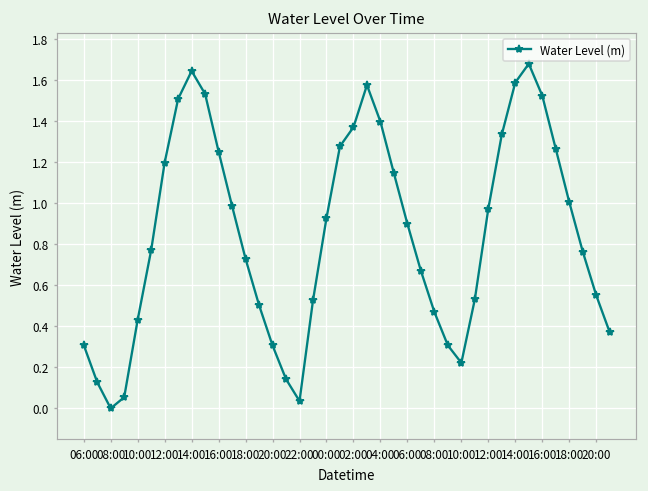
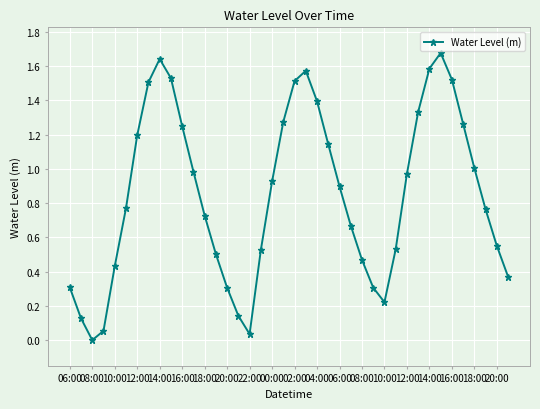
02:00: 1.37 -> 1.51
